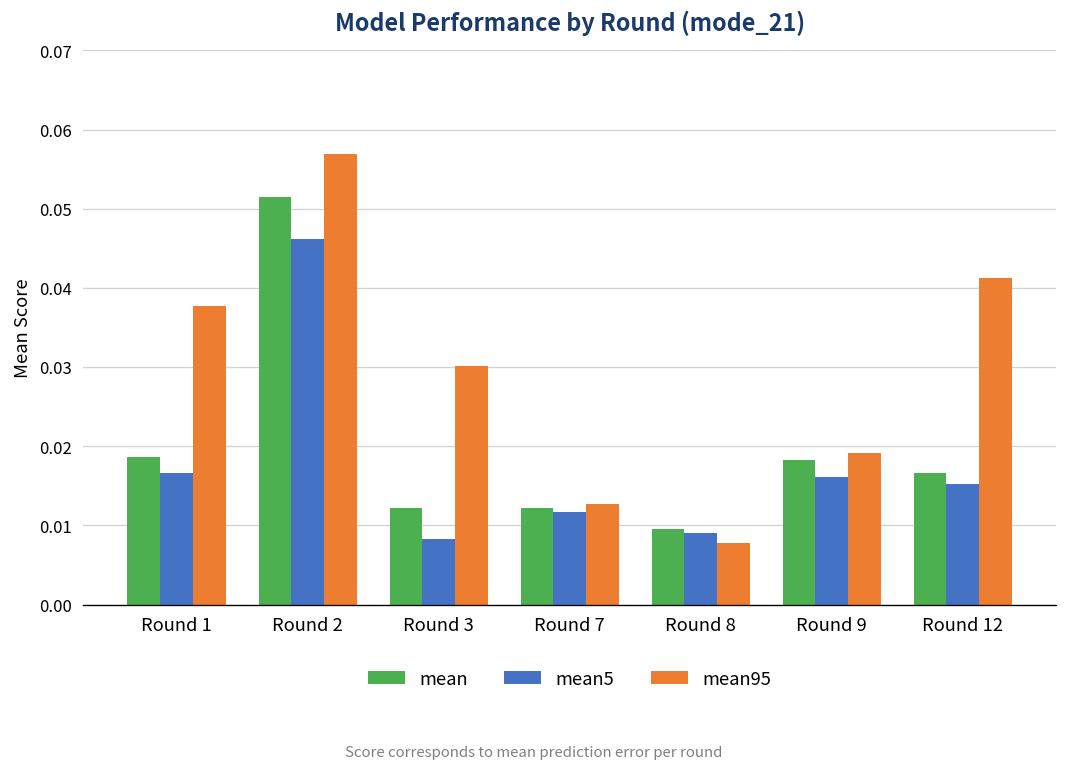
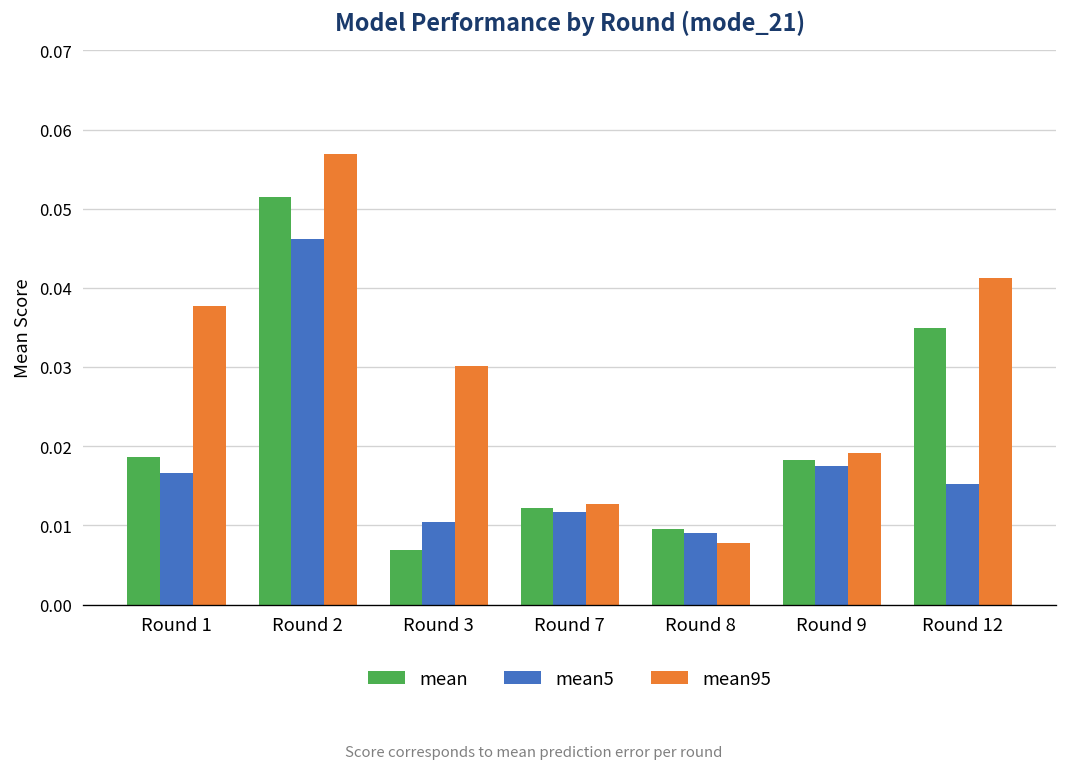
mean, Round 3: 0.012 -> 0.007
mean5, Round 3: 0.008 -> 0.010
mean5, Round 9: 0.016 -> 0.017
mean, Round 12: 0.017 -> 0.035
